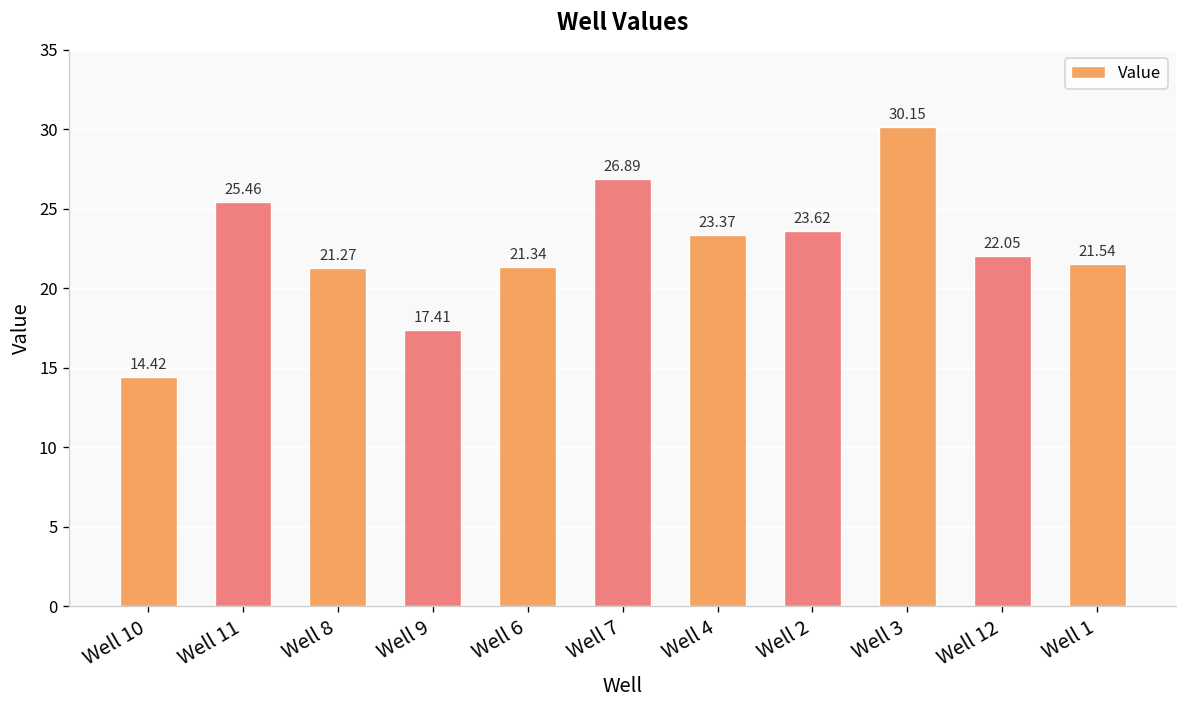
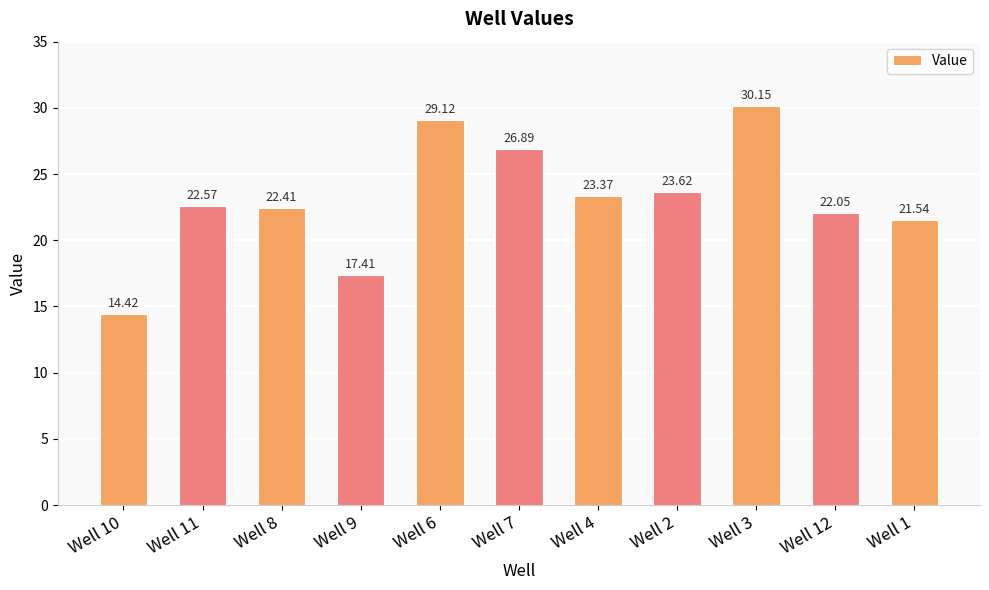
Well 11: 25.46 -> 22.57
Well 8: 21.27 -> 22.41
Well 6: 21.34 -> 29.12
